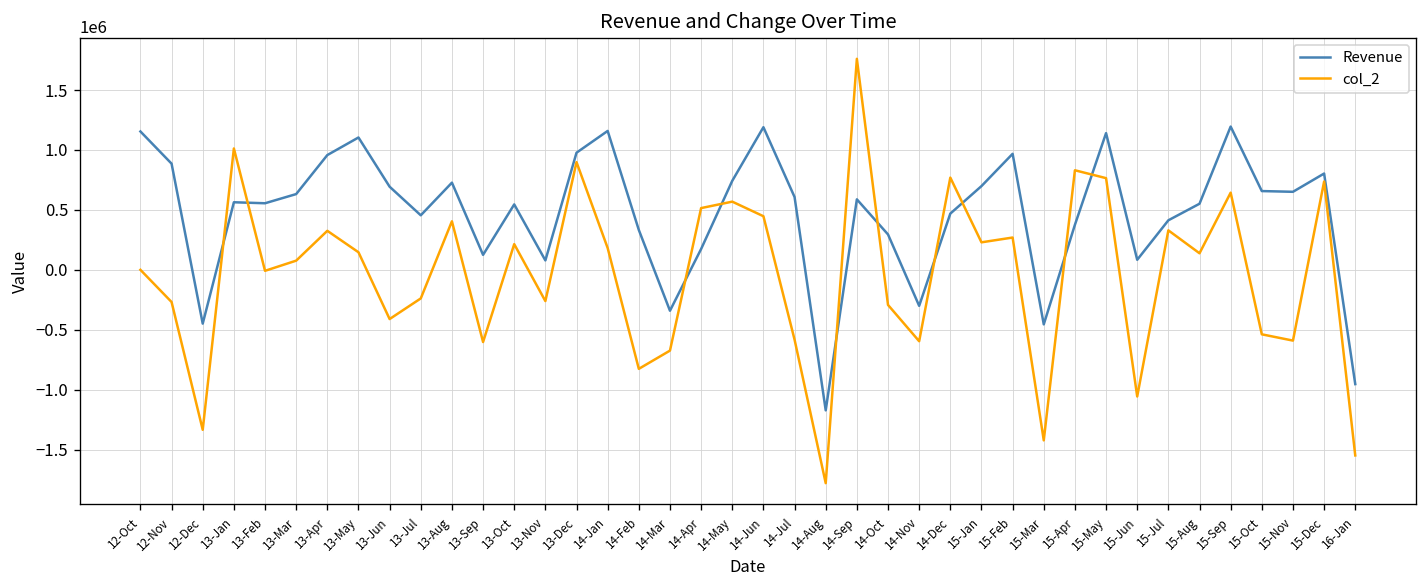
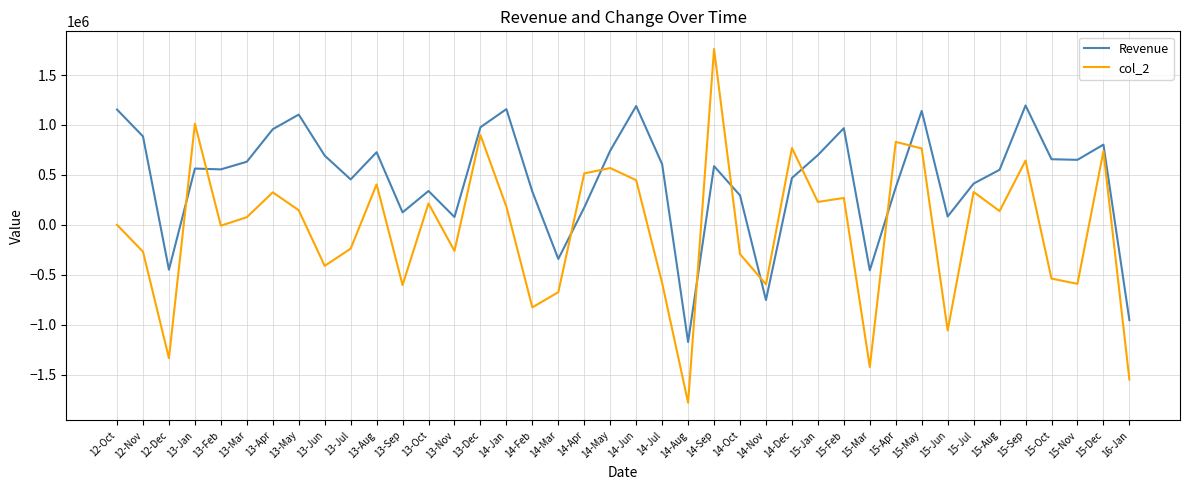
Revenue, 13-Oct: 500000 -> 300000
Revenue, 14-Nov: -300000 -> -800000
